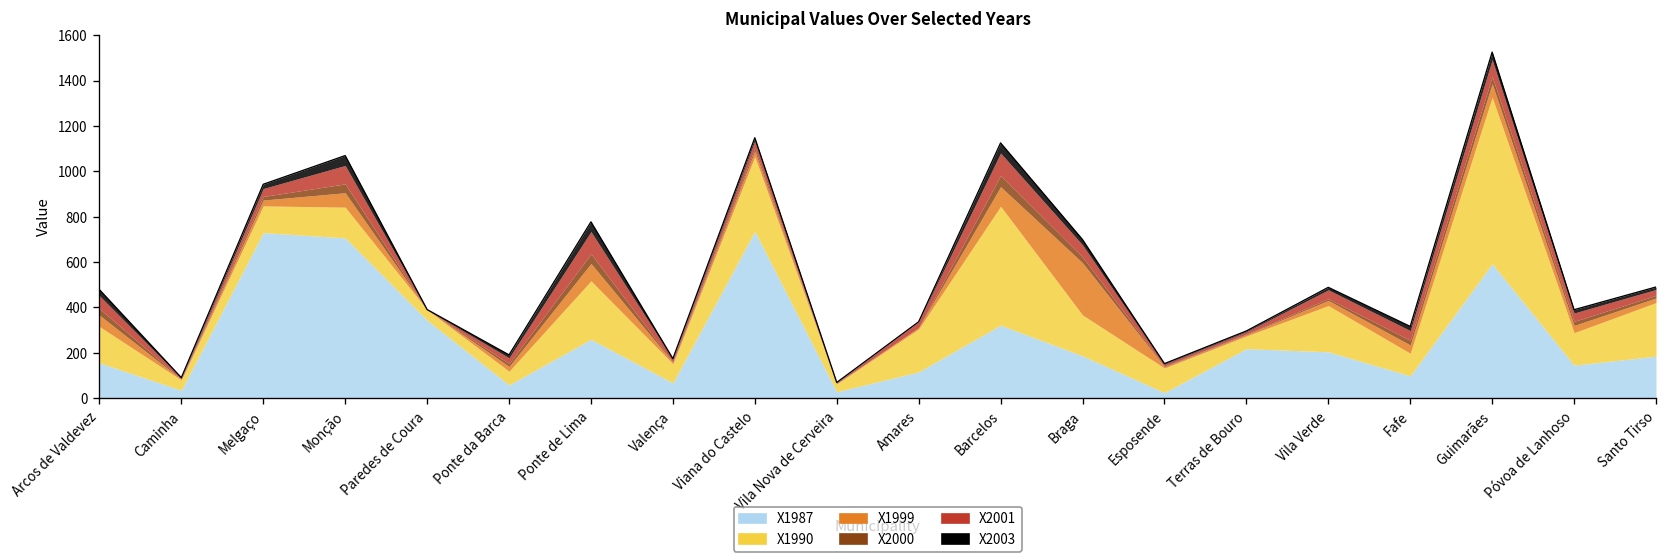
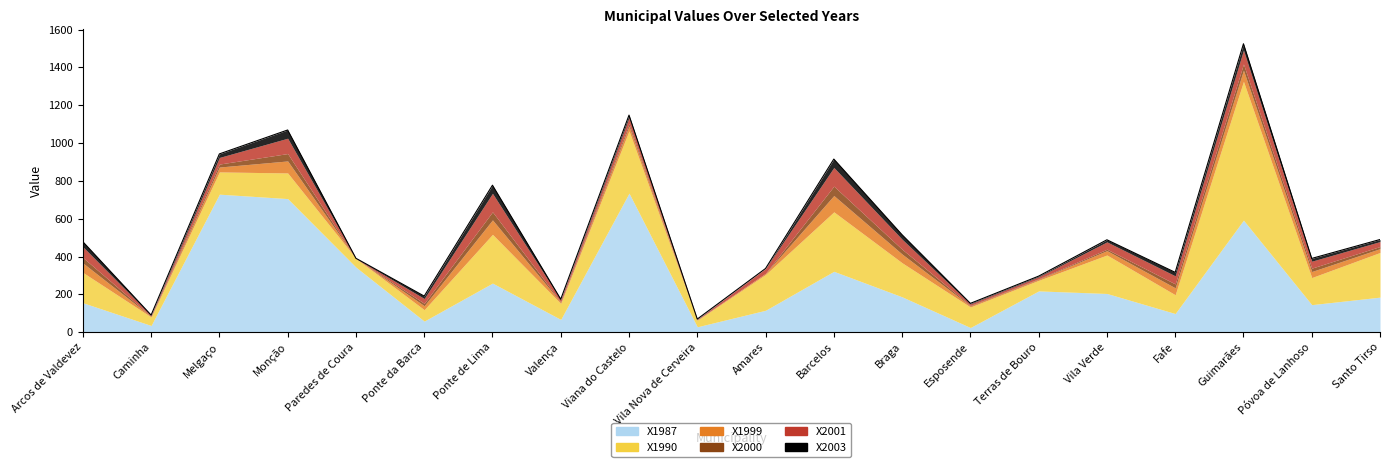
X1990, Barcelos: 520 -> 310
X1999, Braga: 230 -> 50
